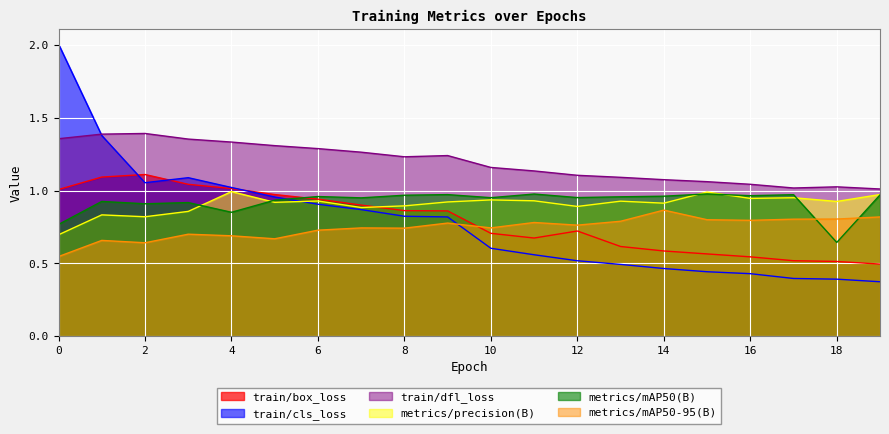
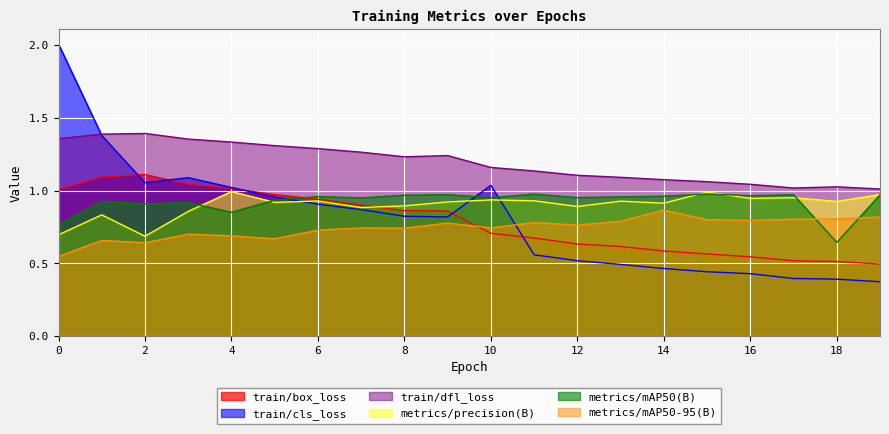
metrics/precision(B), 2: 0.82 -> 0.69
train/cls_loss, 10: 0.60 -> 1.04
train/box_loss, 12: 0.72 -> 0.63
